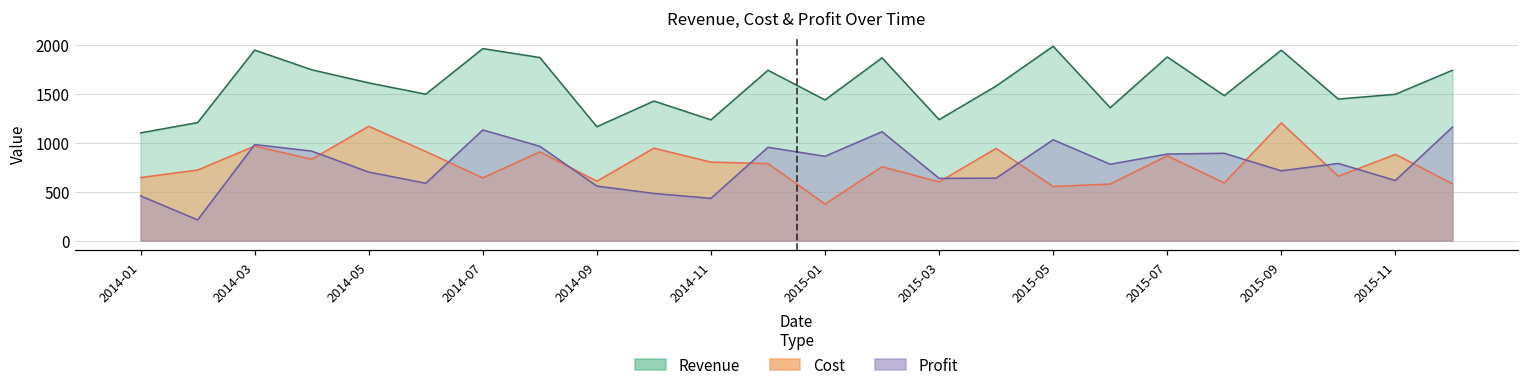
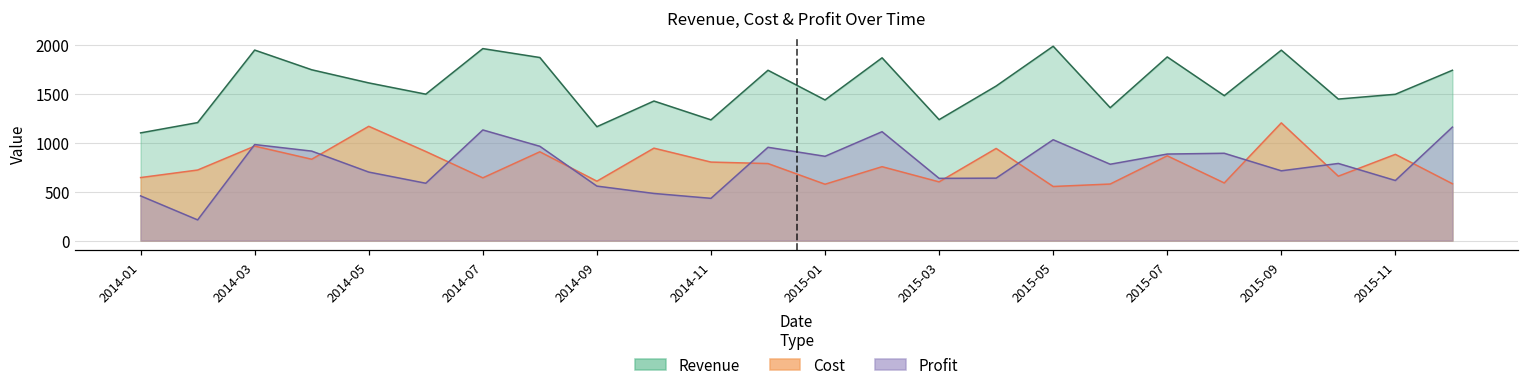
Cost, 2015-01: 400 -> 600
